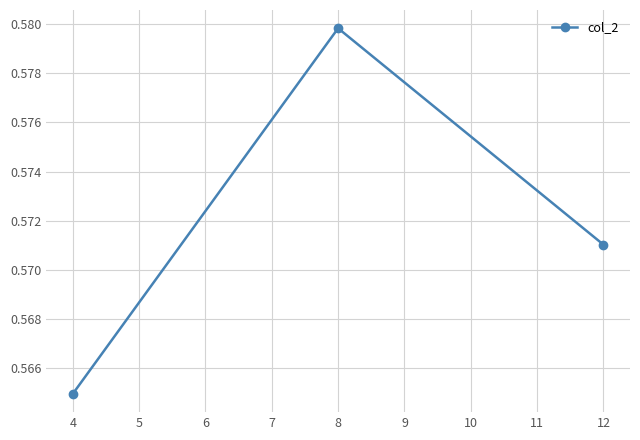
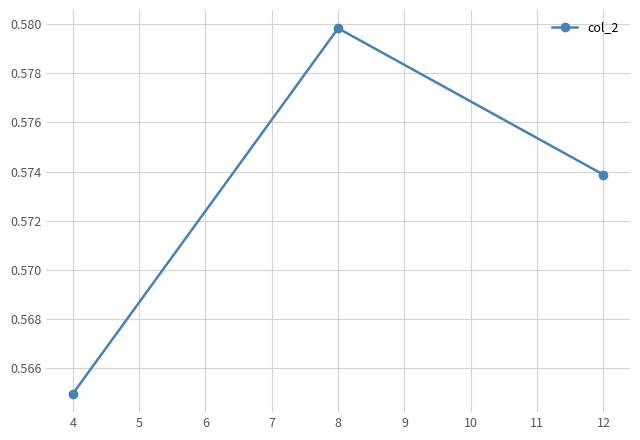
12: 0.5710 -> 0.5739
